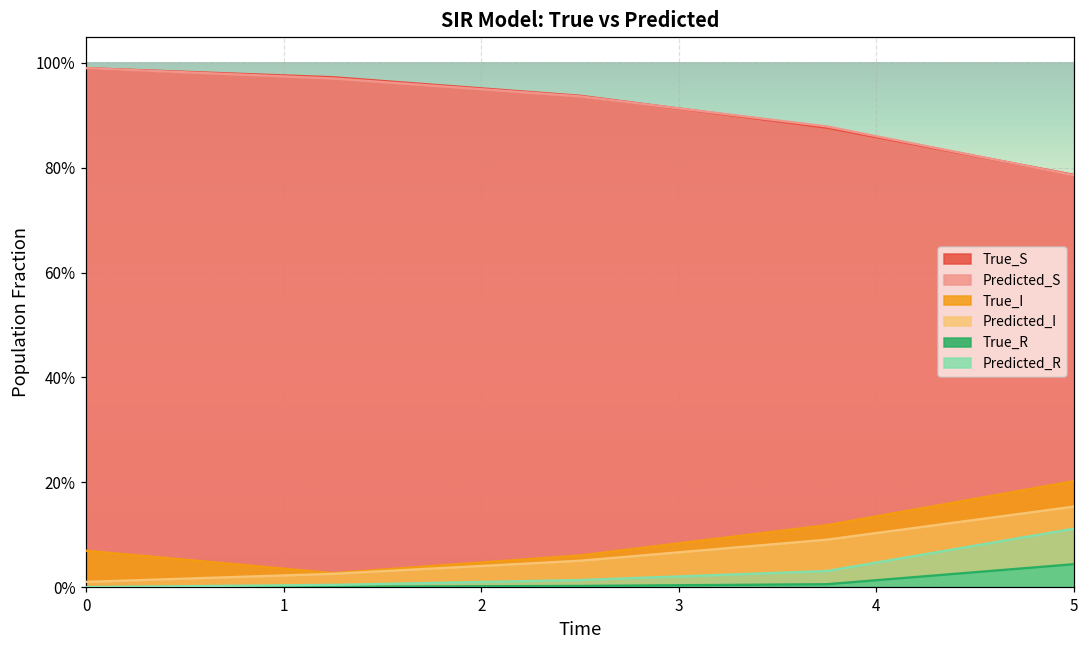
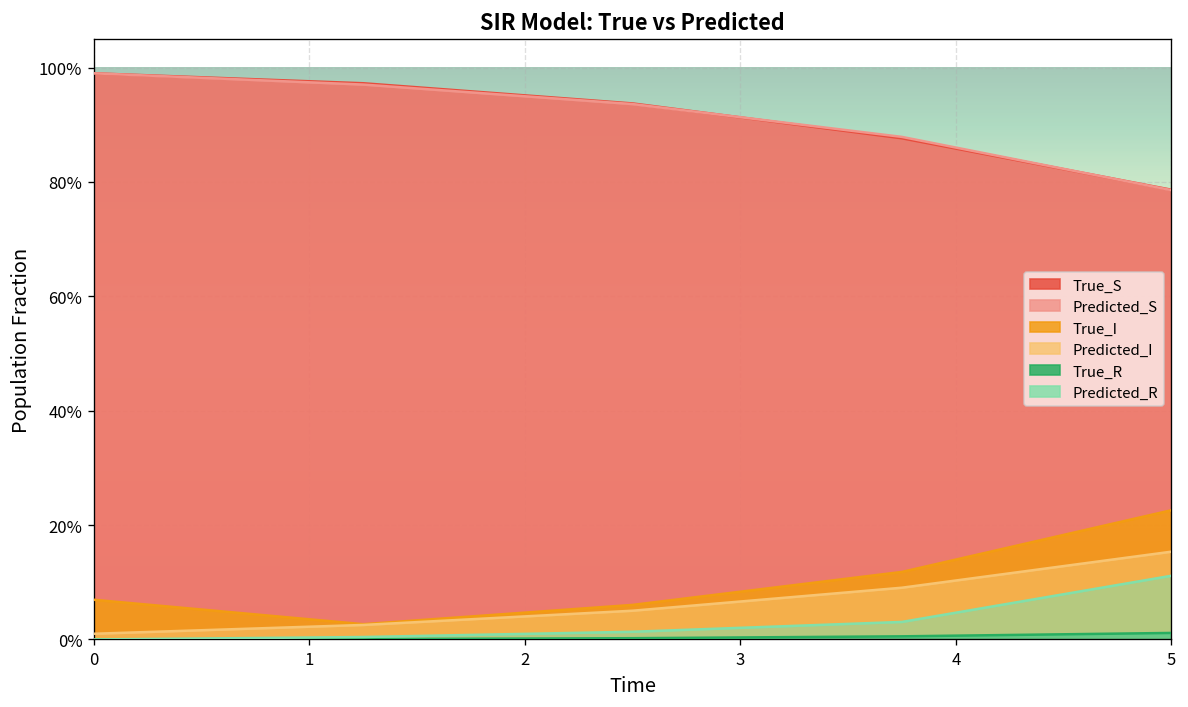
True_I, 5: 20% -> 23%
True_R, 5: 4% -> 1%
